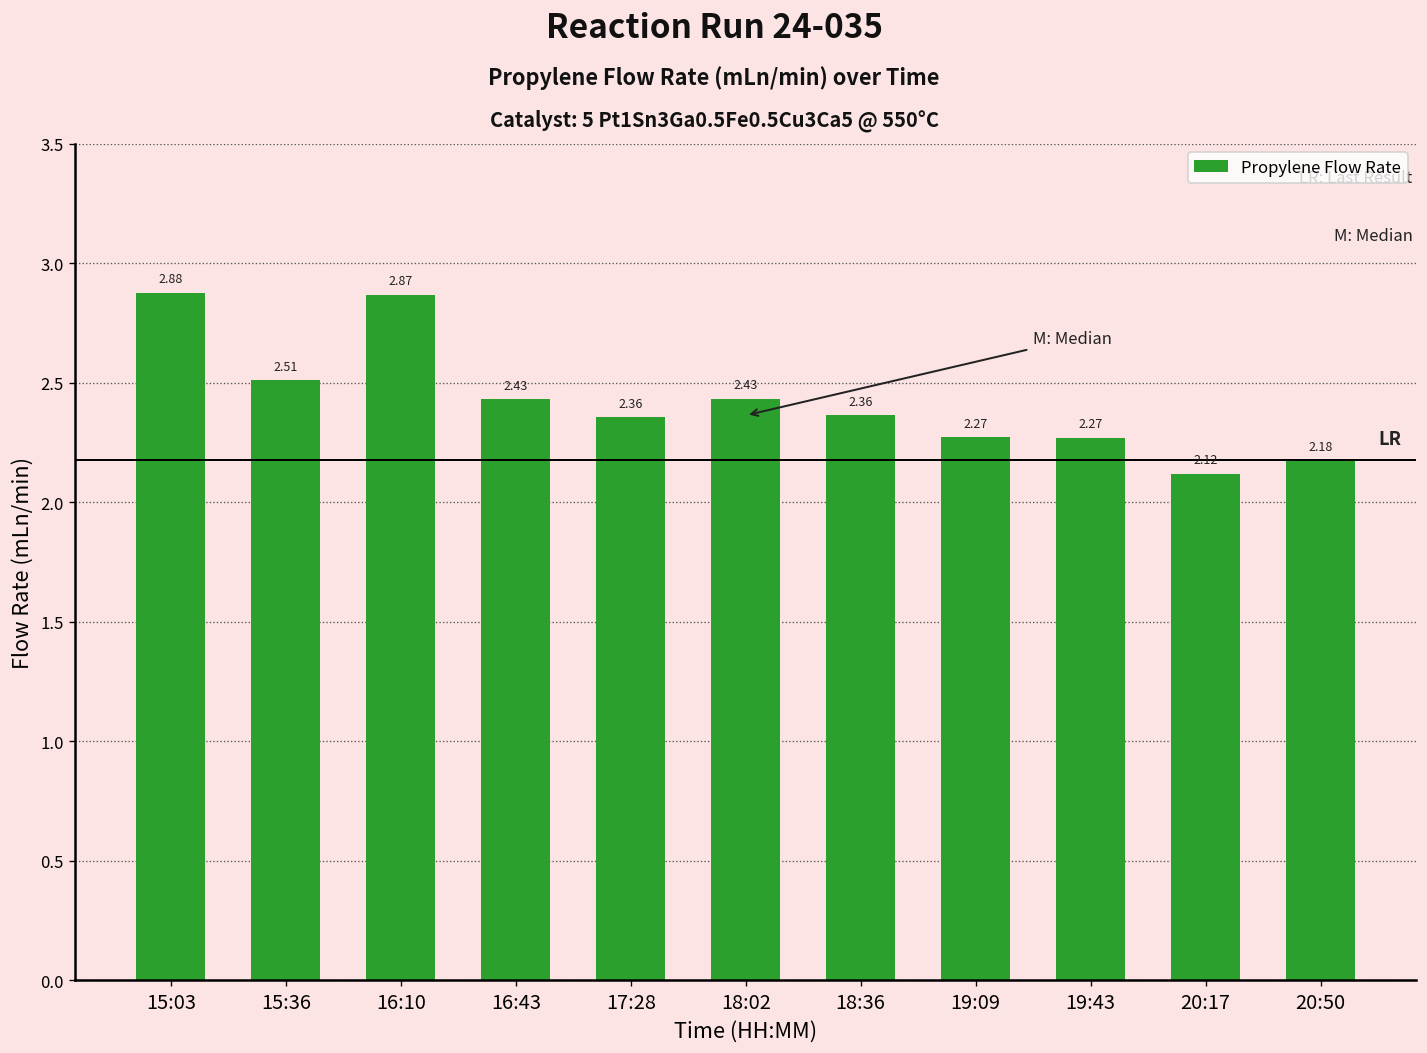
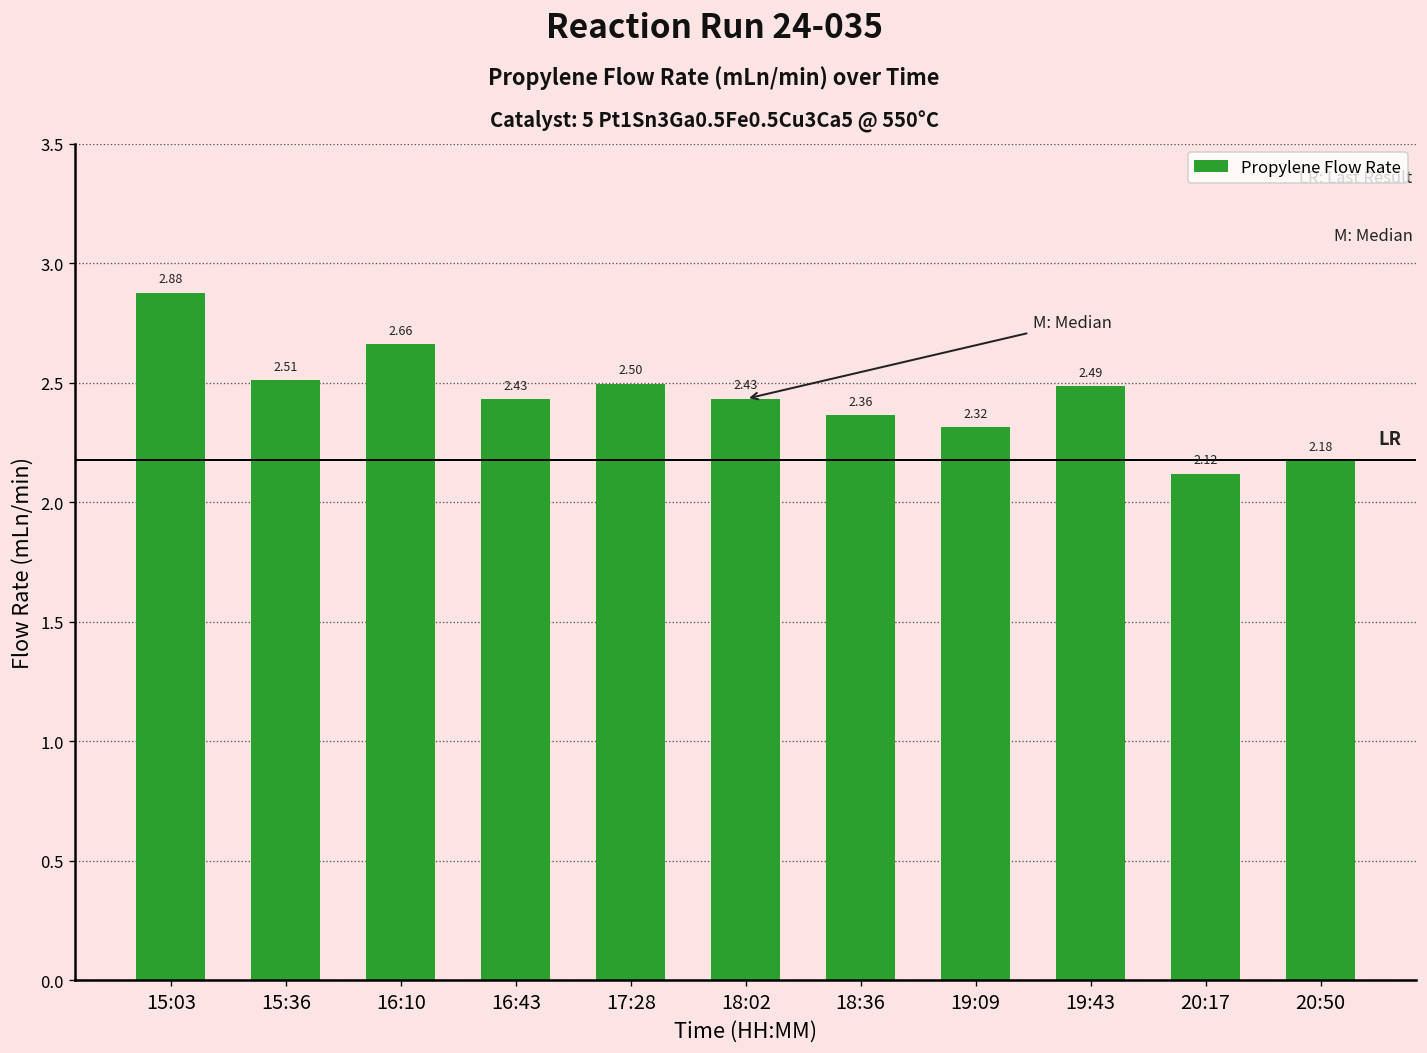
16:10: 2.87 -> 2.66
17:28: 2.36 -> 2.50
19:09: 2.27 -> 2.32
19:43: 2.27 -> 2.49
